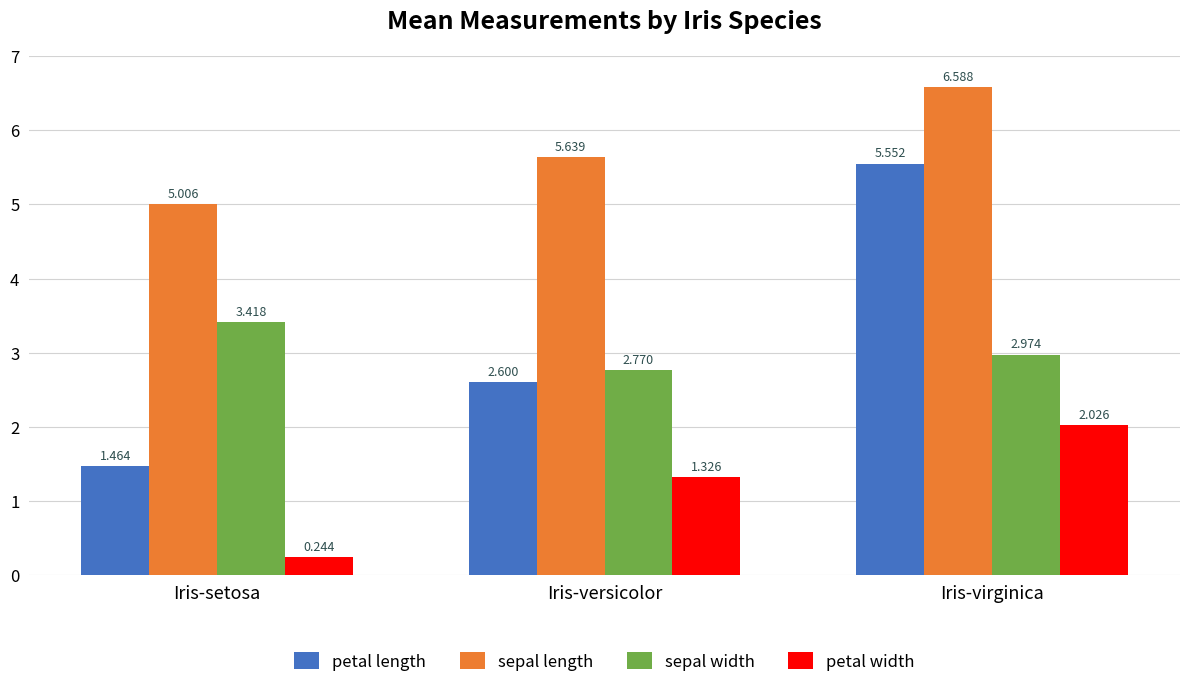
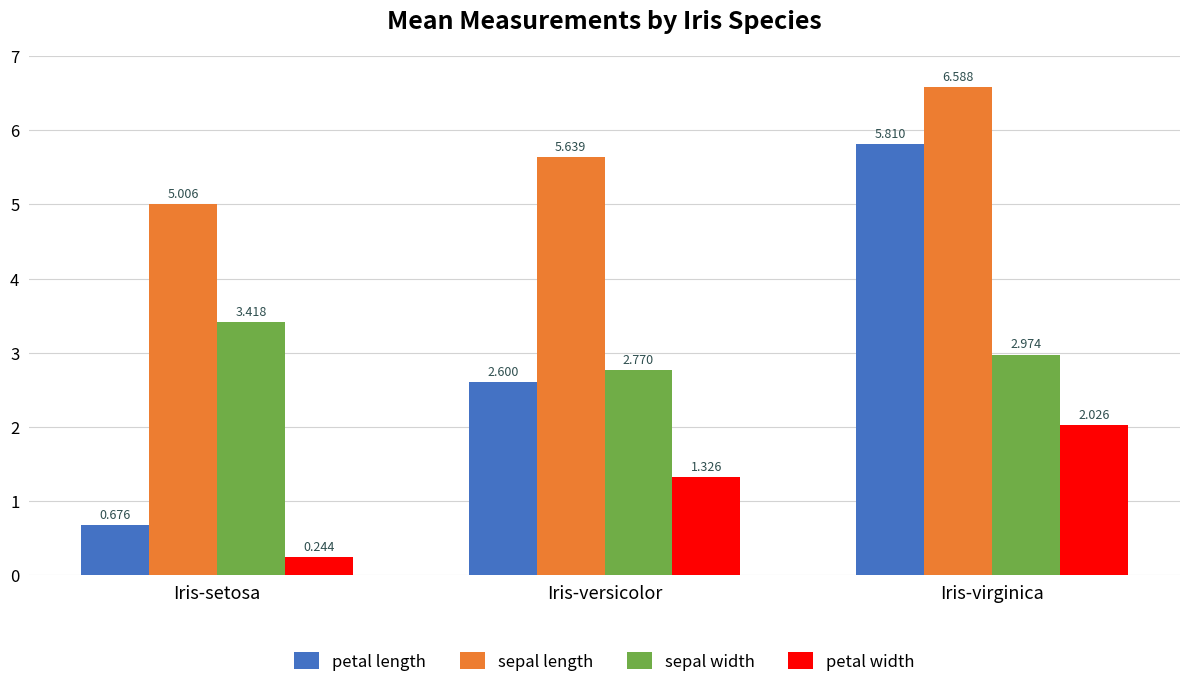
petal length, Iris-setosa: 1.464 -> 0.676
petal length, Iris-virginica: 5.552 -> 5.810
